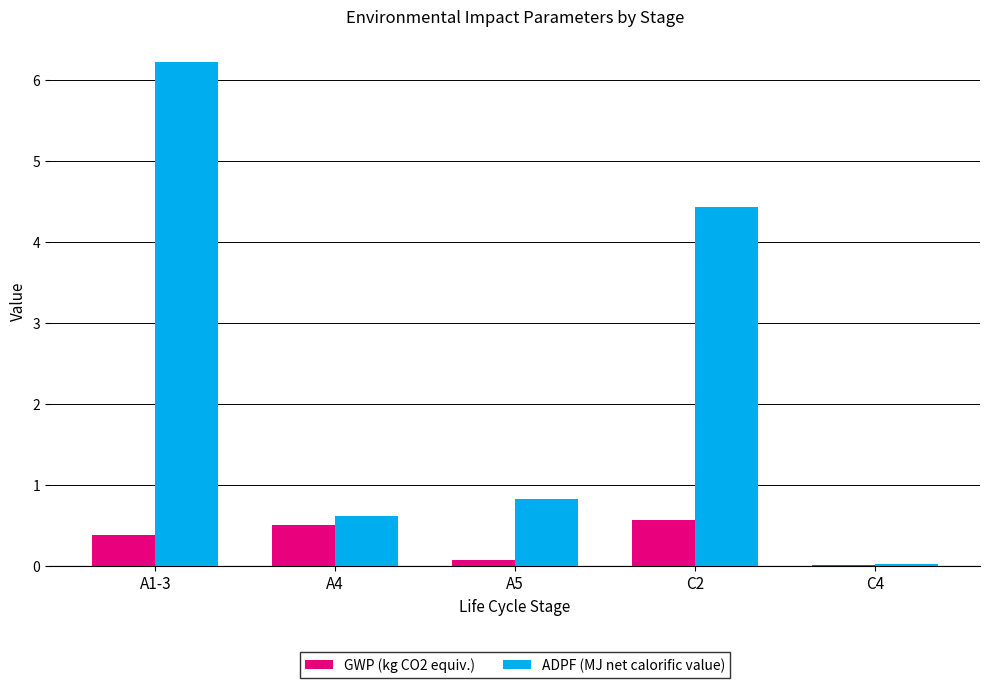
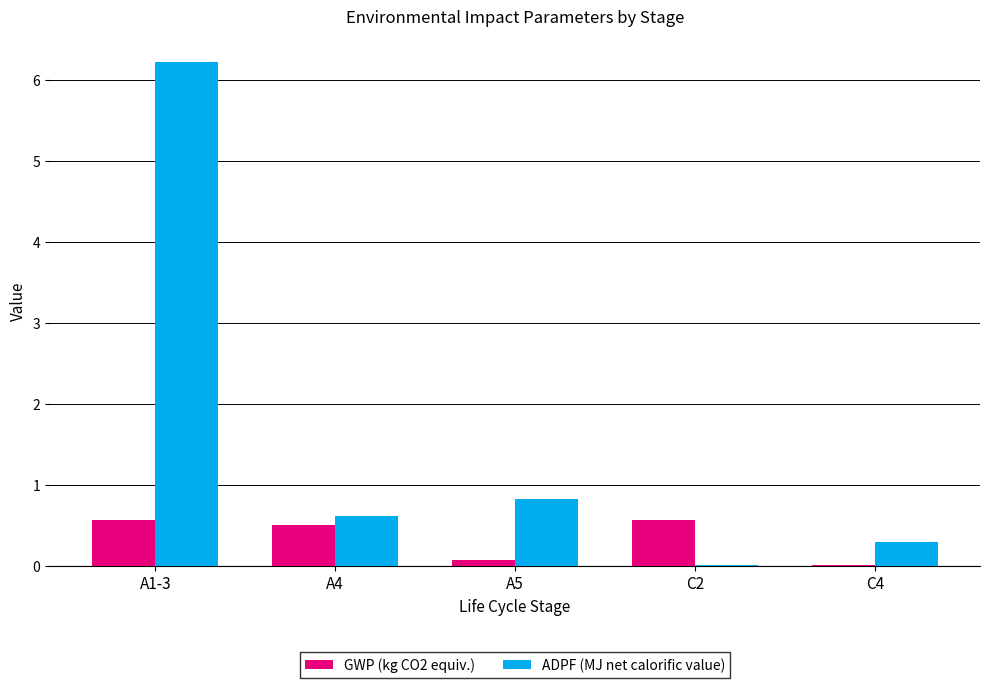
GWP (kg CO2 equiv.), A1-3: 0.4 -> 0.6
ADPF (MJ net calorific value), C2: 4.4 -> 0.0
ADPF (MJ net calorific value), C4: 0.0 -> 0.3
